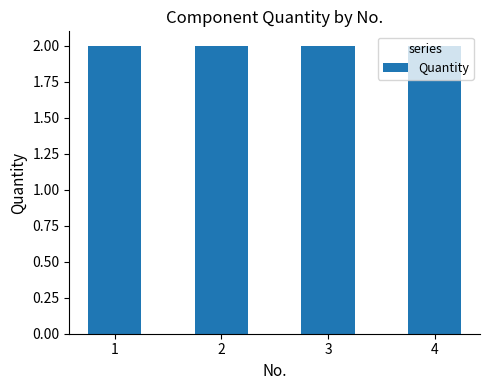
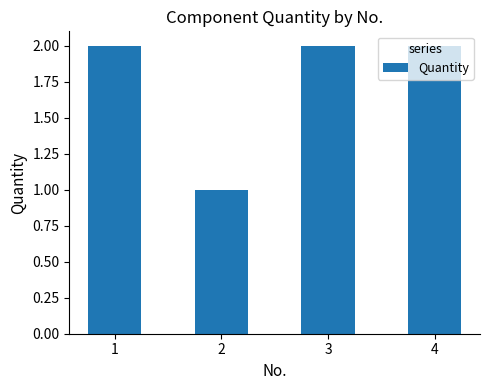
2: 2 -> 1
